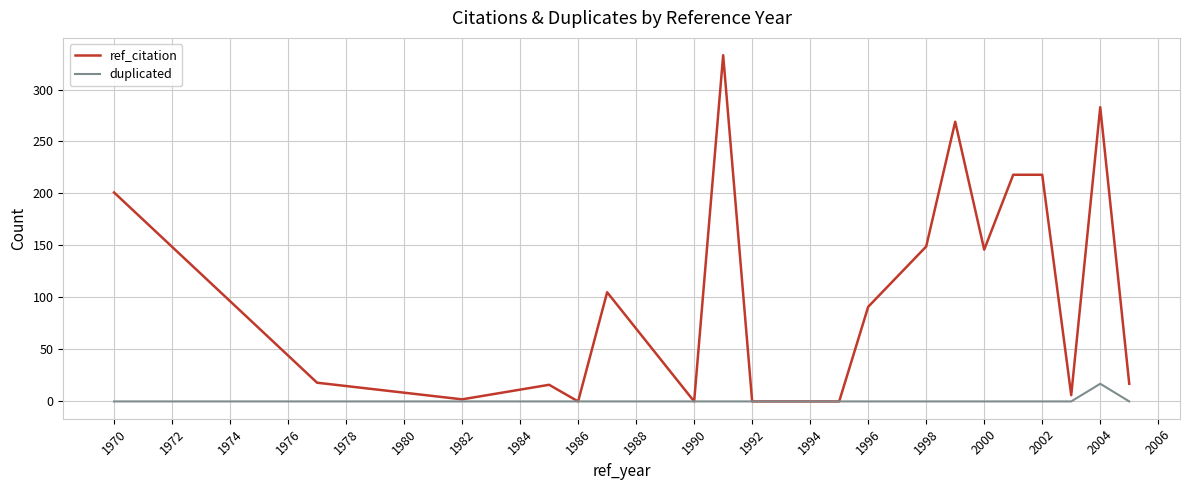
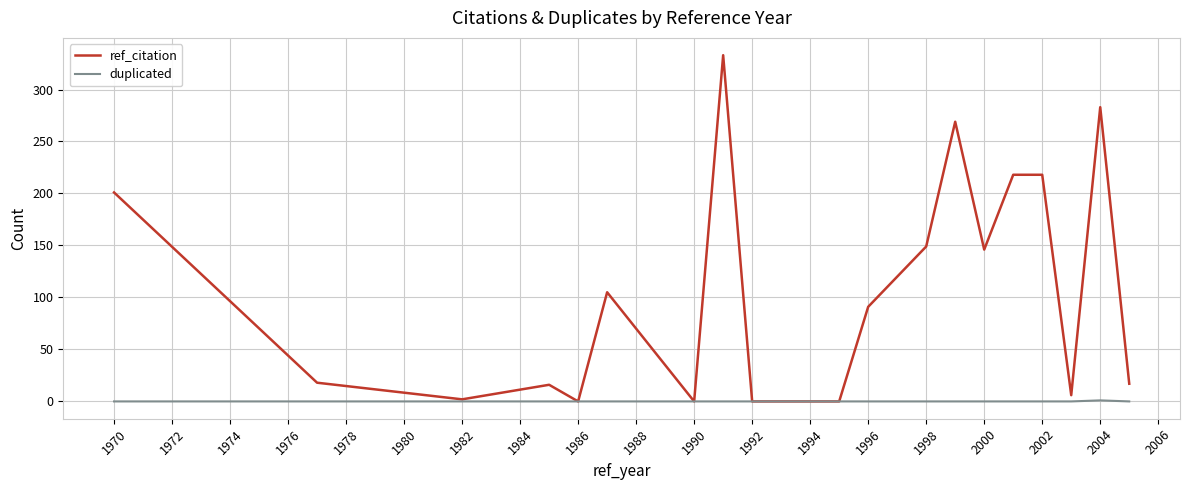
duplicated, 2004: 17 -> 1
